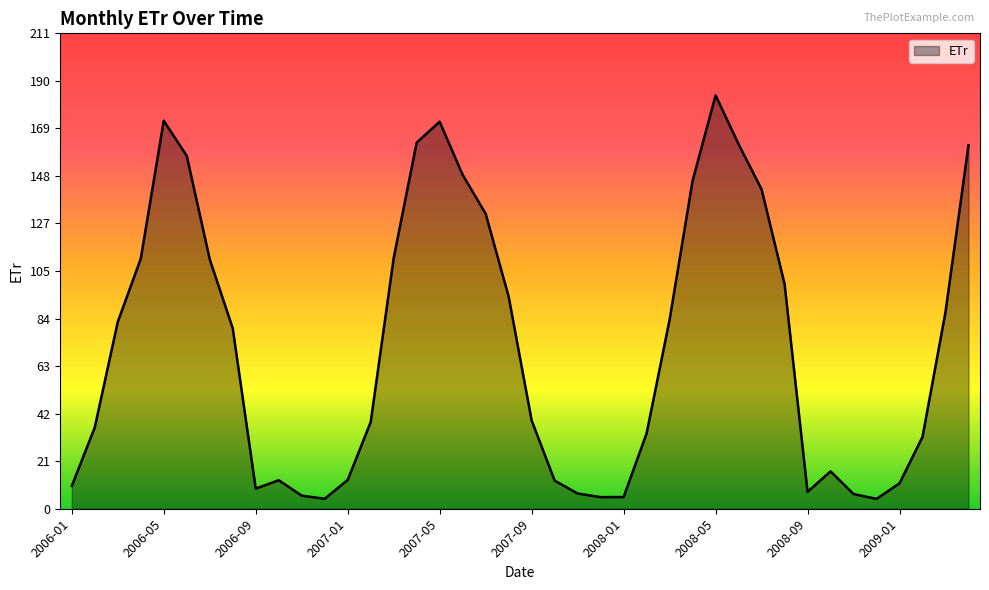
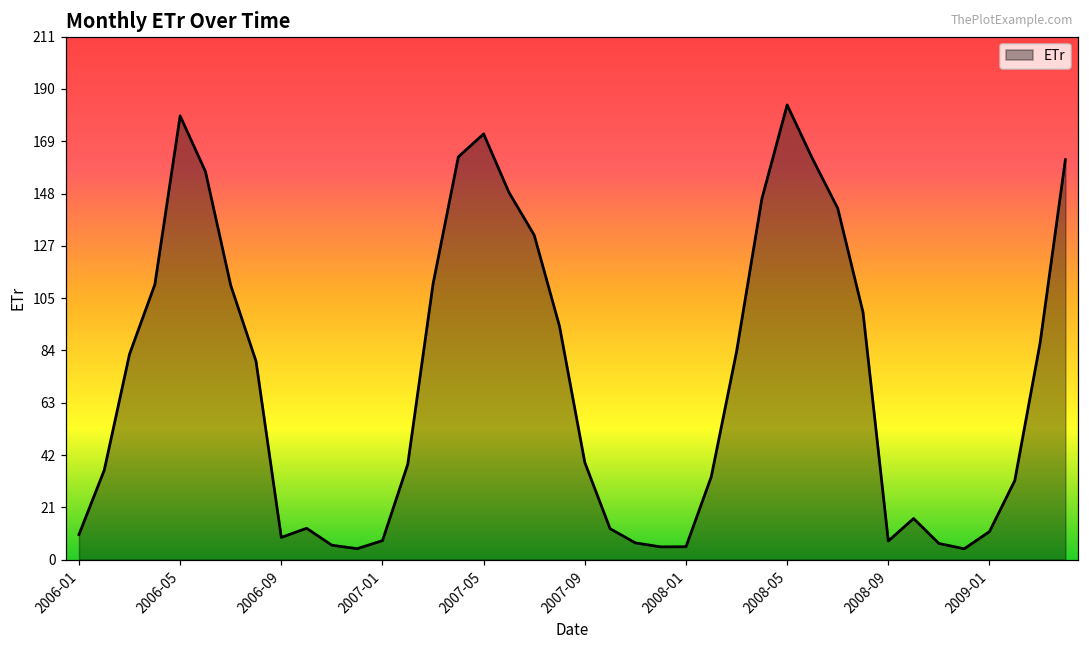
2006-05: 172 -> 179
2007-01: 13 -> 8
